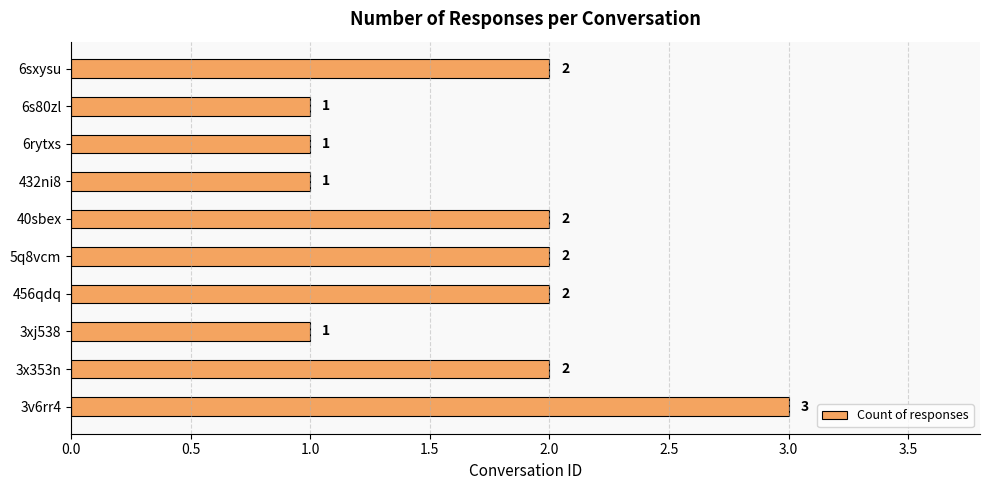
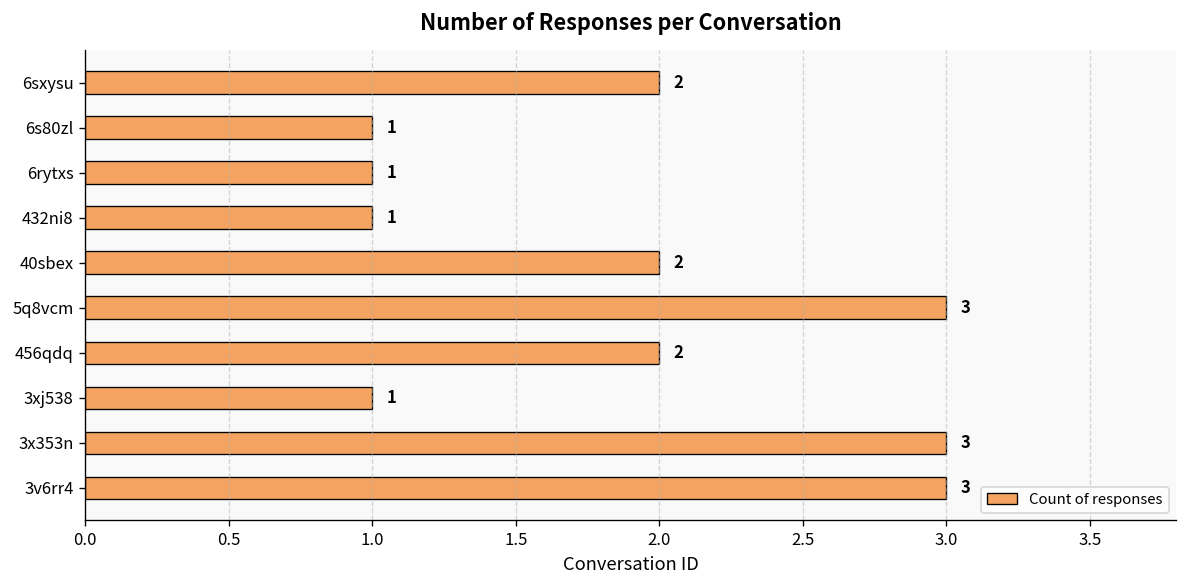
5q8vcm: 2 -> 3
3x353n: 2 -> 3
